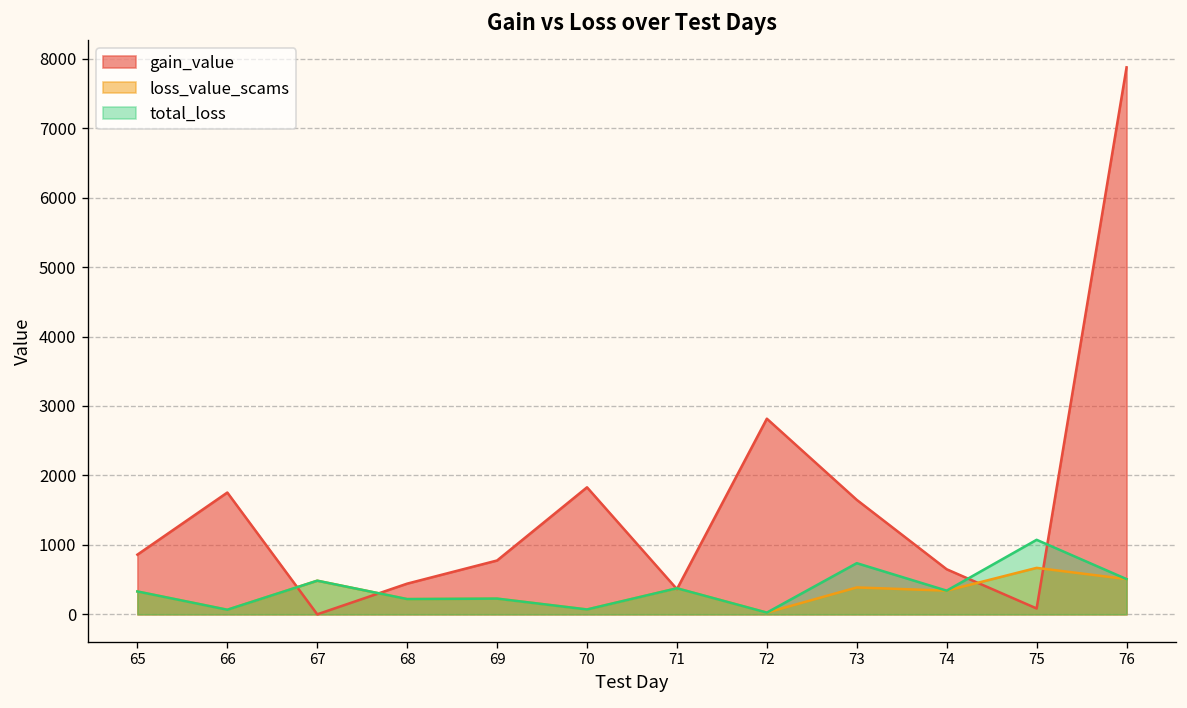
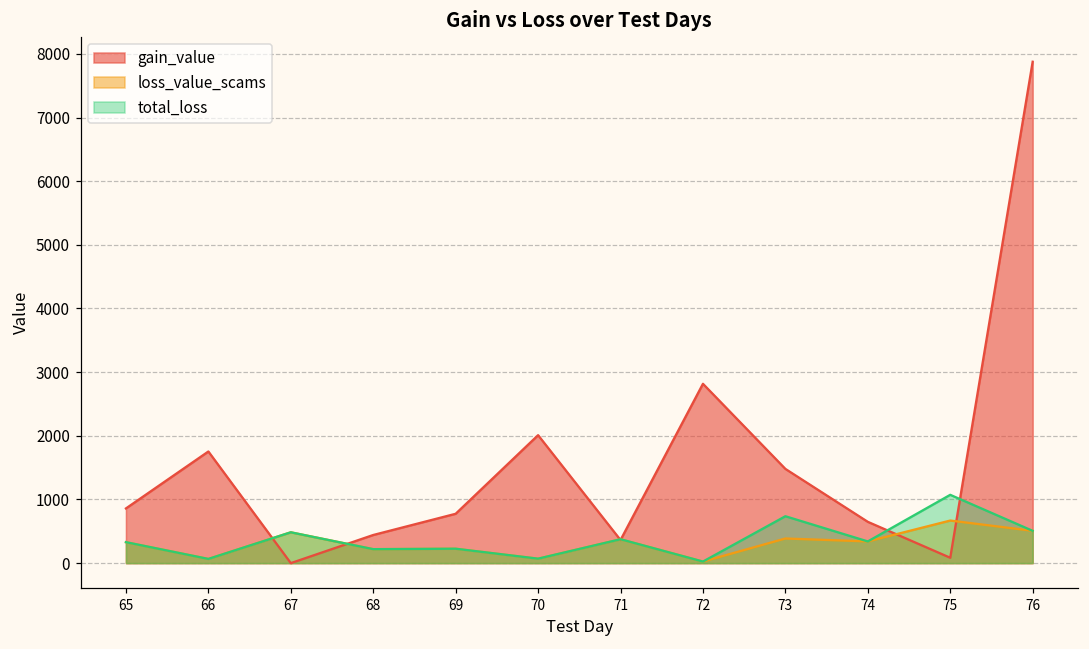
gain_value, 70: 1800 -> 2000
gain_value, 73: 1600 -> 1500
